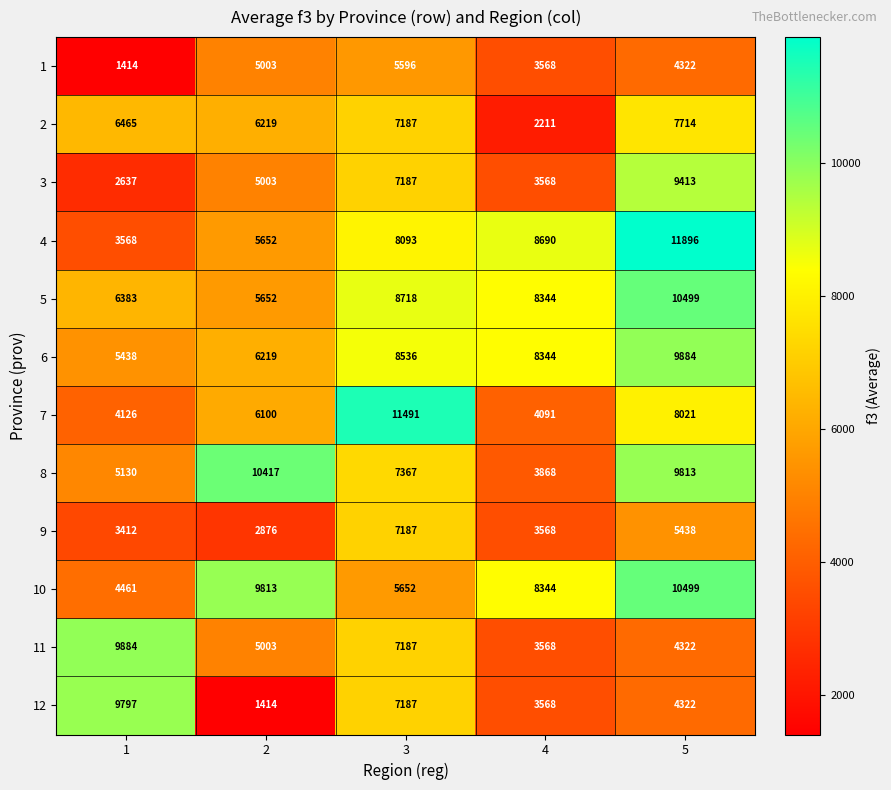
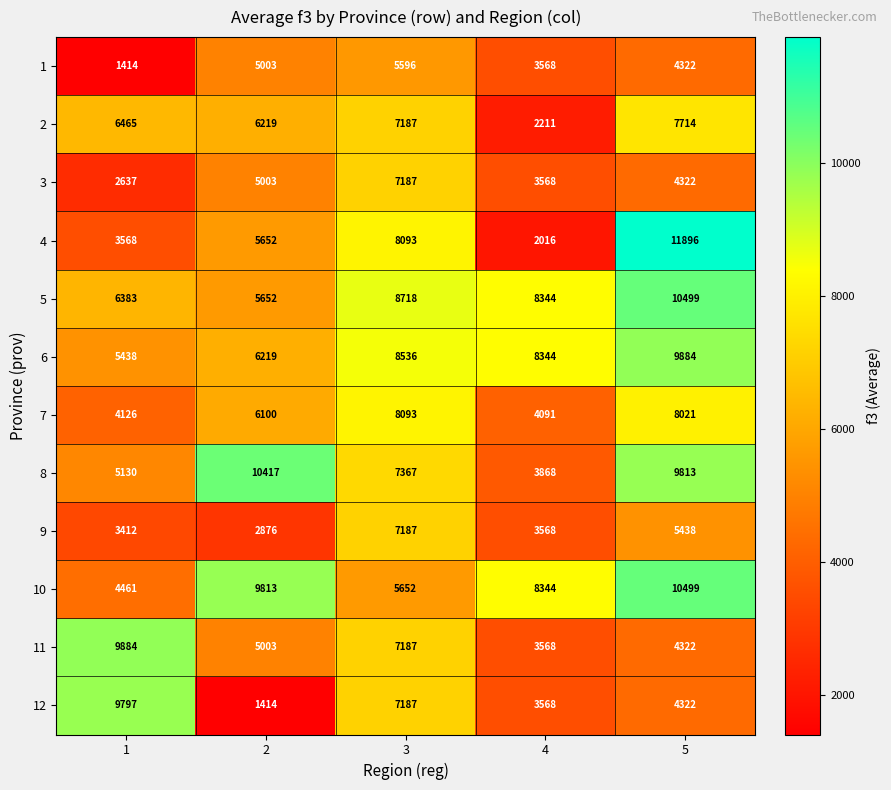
3, 5: 9413 -> 4322
4, 4: 8690 -> 2016
7, 3: 11491 -> 8093
